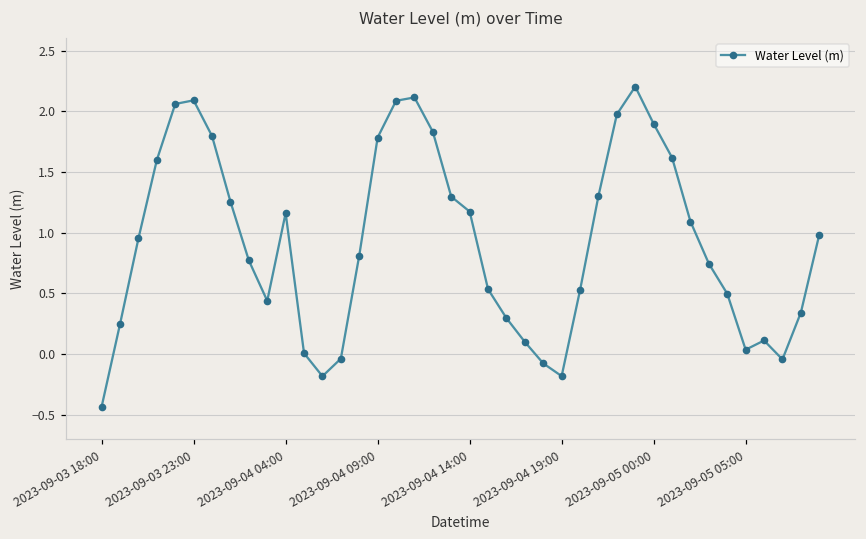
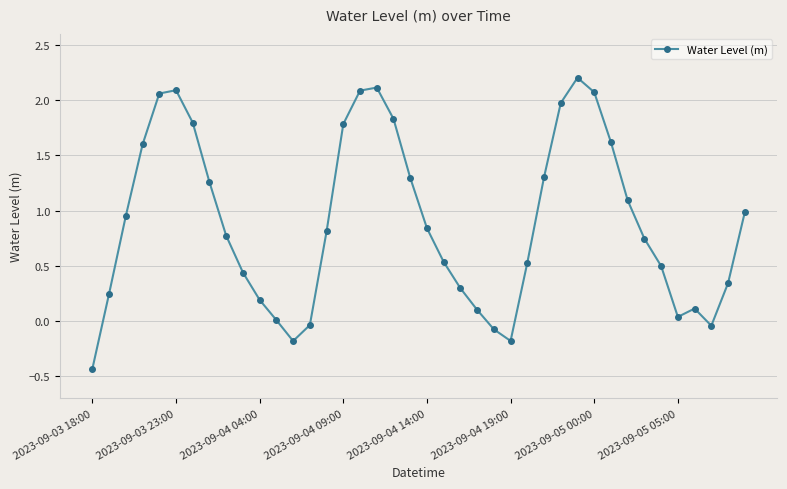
2023-09-04 04:00: 1.16 -> 0.19
2023-09-04 14:00: 1.17 -> 0.84
2023-09-05 00:00: 1.90 -> 2.07
